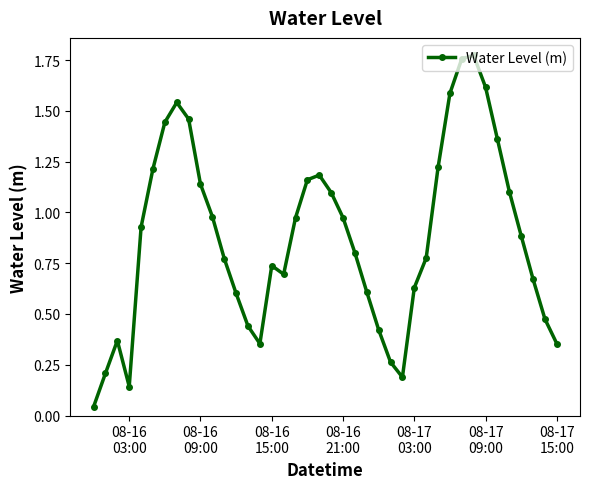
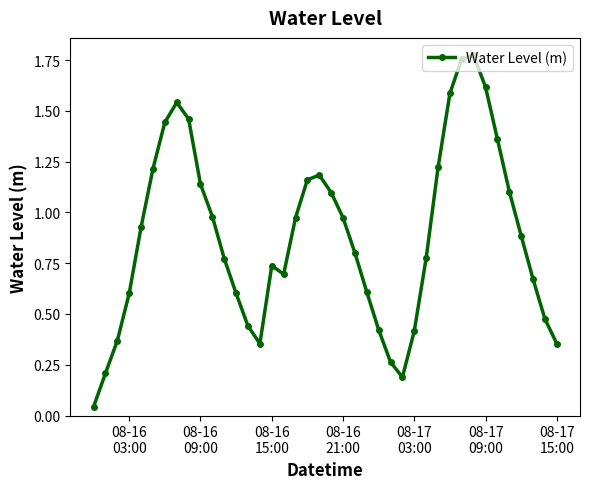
08-16 03:00: 0.14 -> 0.60
08-17 03:00: 0.63 -> 0.42
